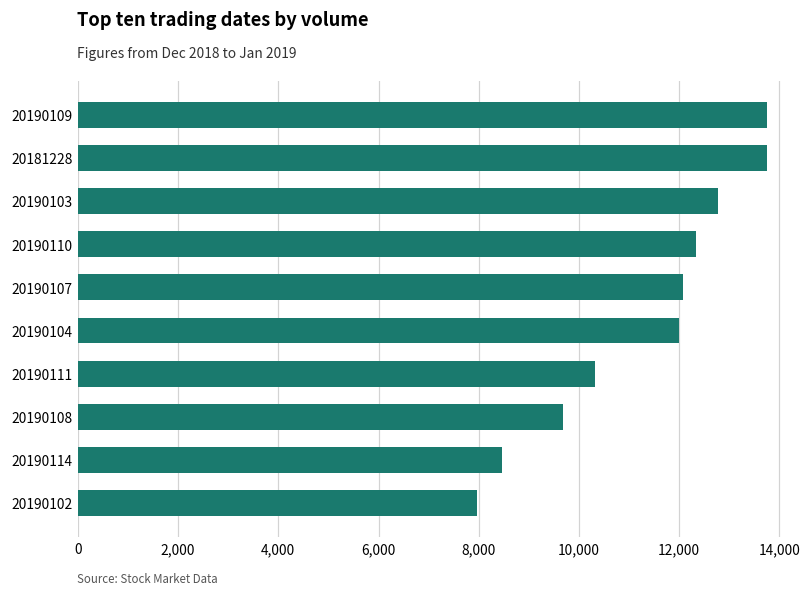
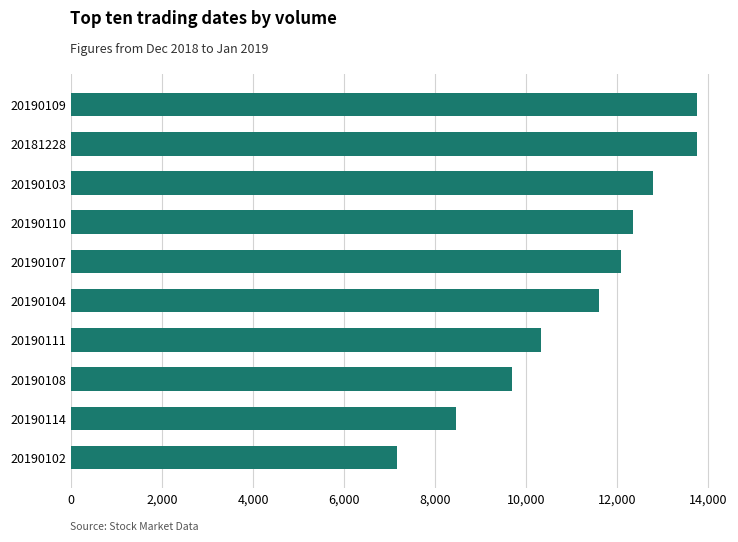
20190104: 12,000 -> 11,600
20190102: 8,000 -> 7,200
